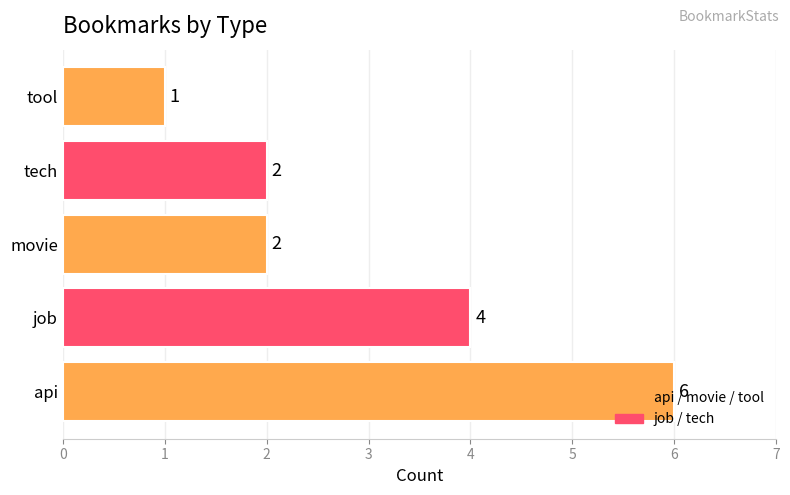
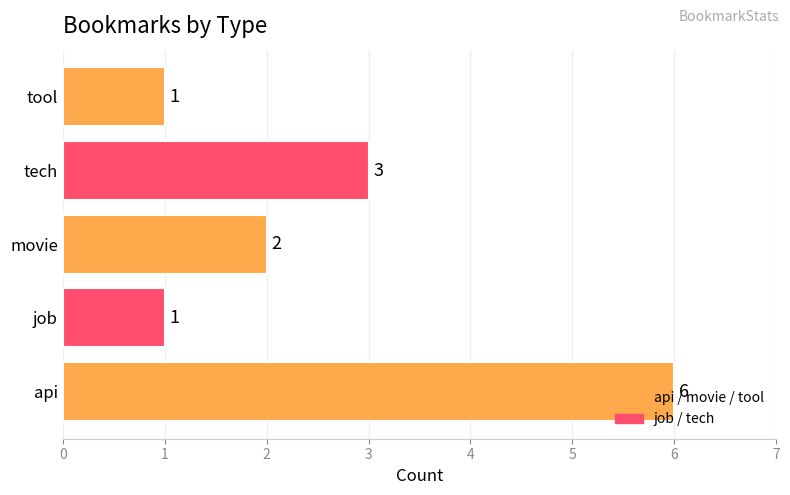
tech: 2 -> 3
job: 4 -> 1
